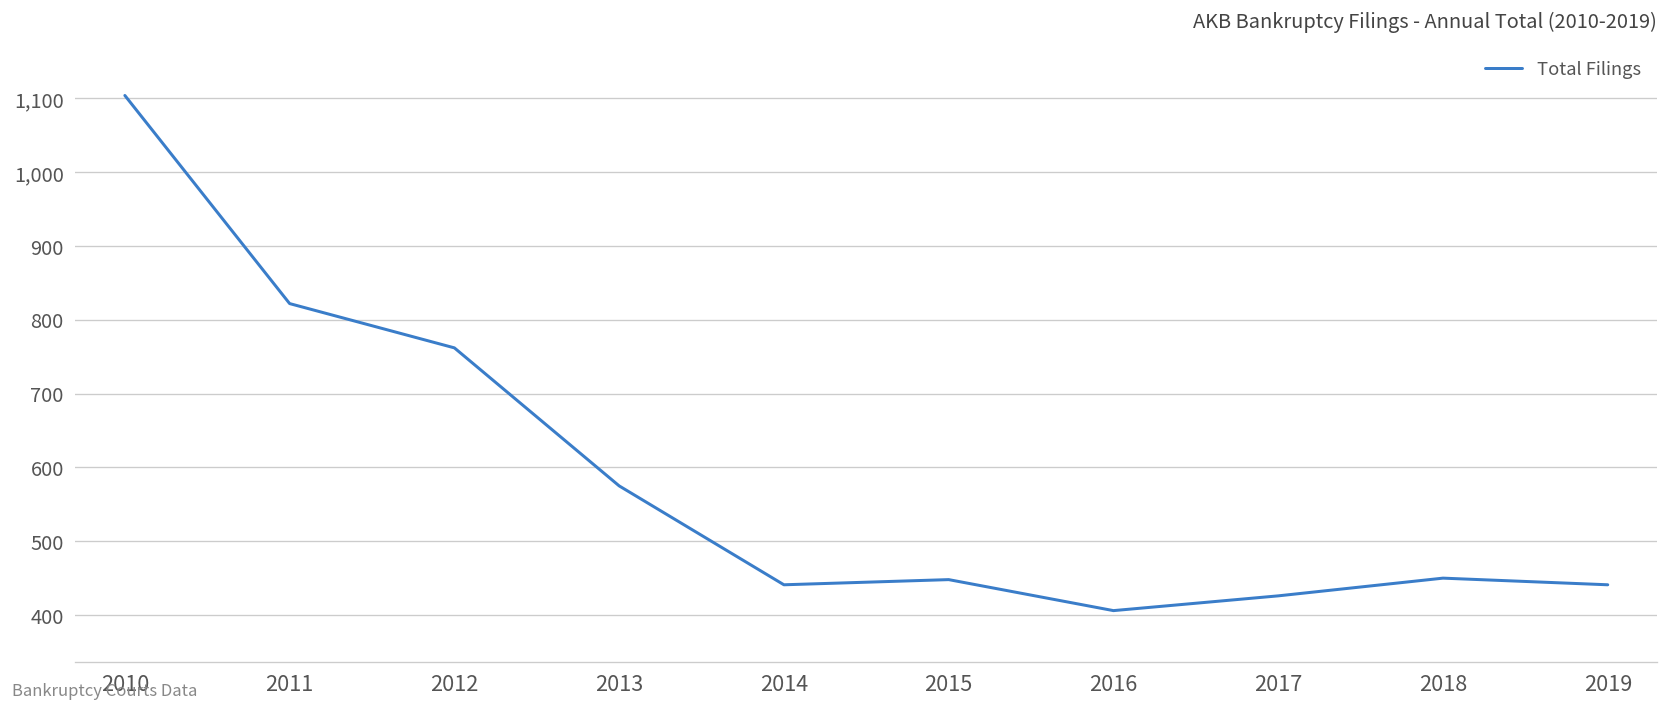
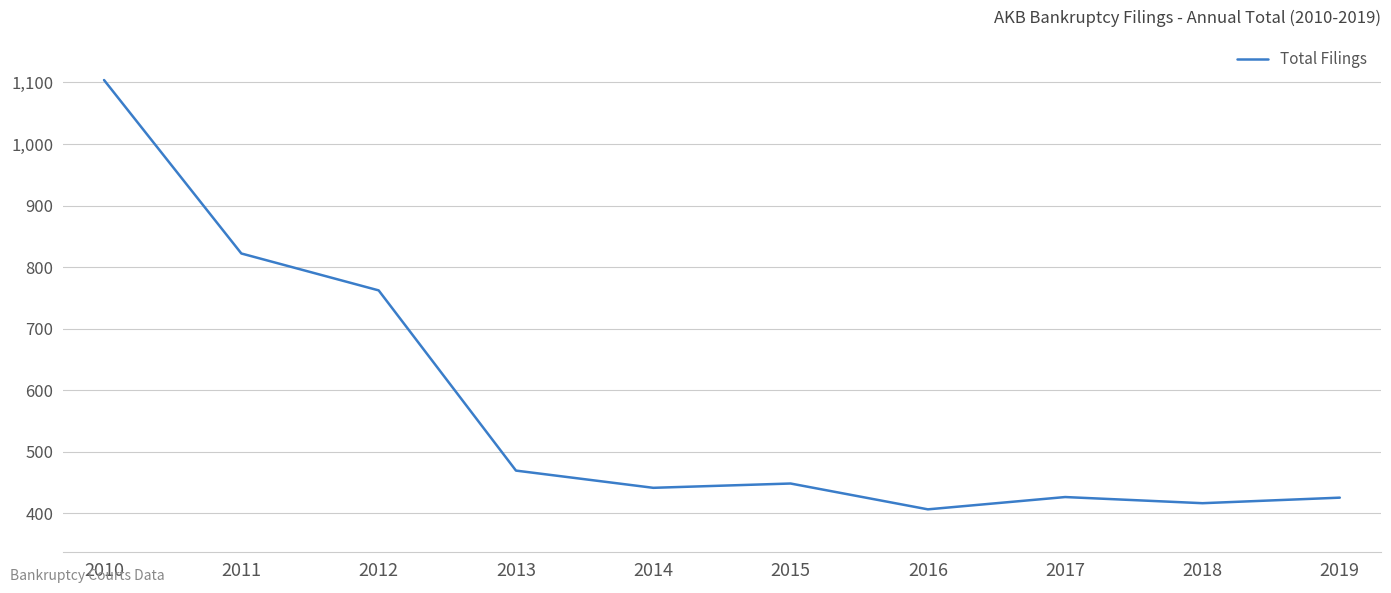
2013: 580 -> 470
2018: 450 -> 420
2019: 440 -> 430
